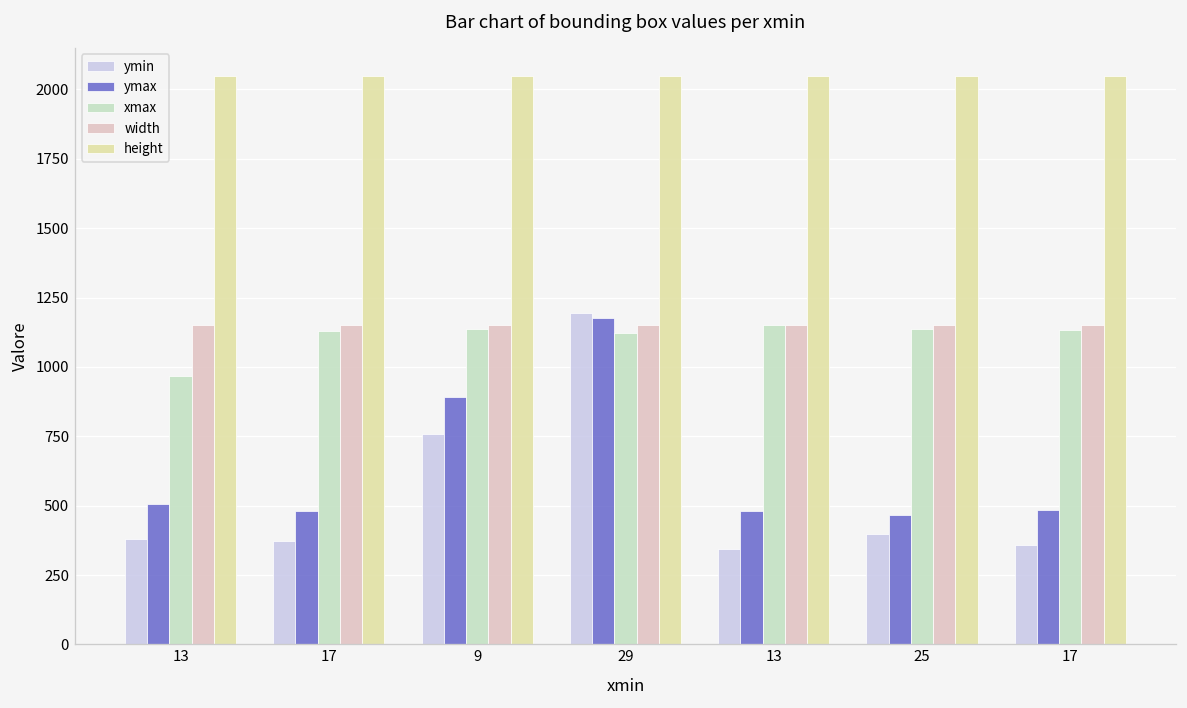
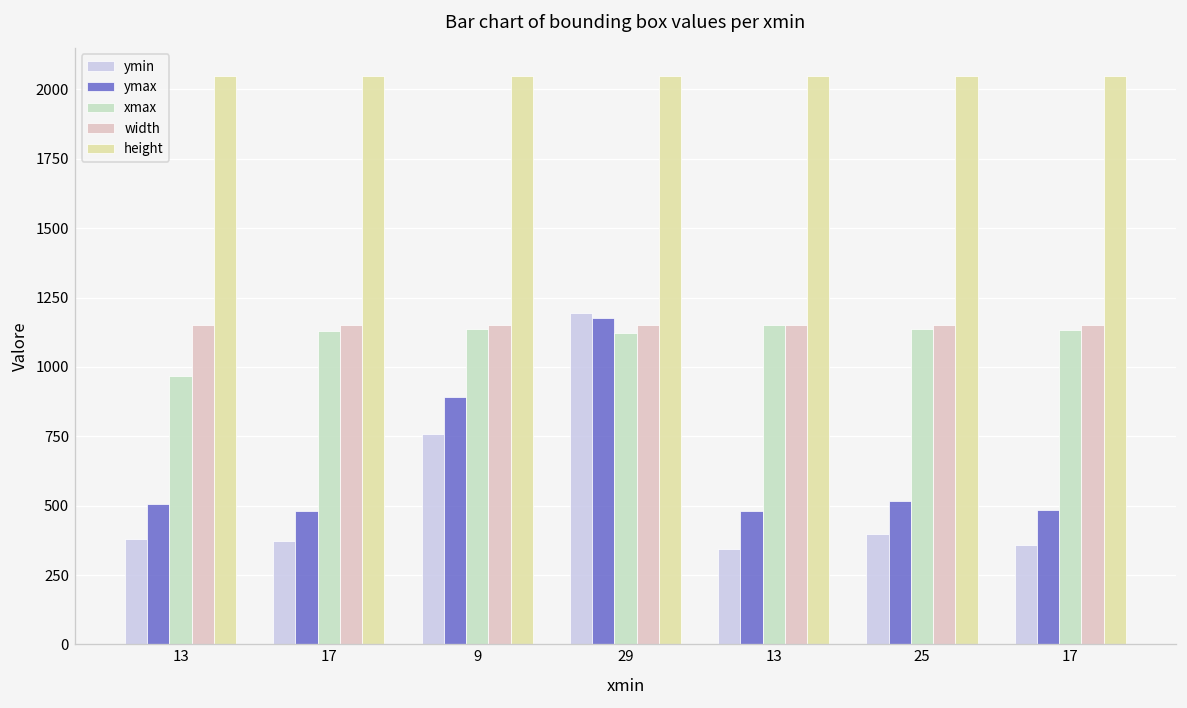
ymax, 25: 470 -> 520
